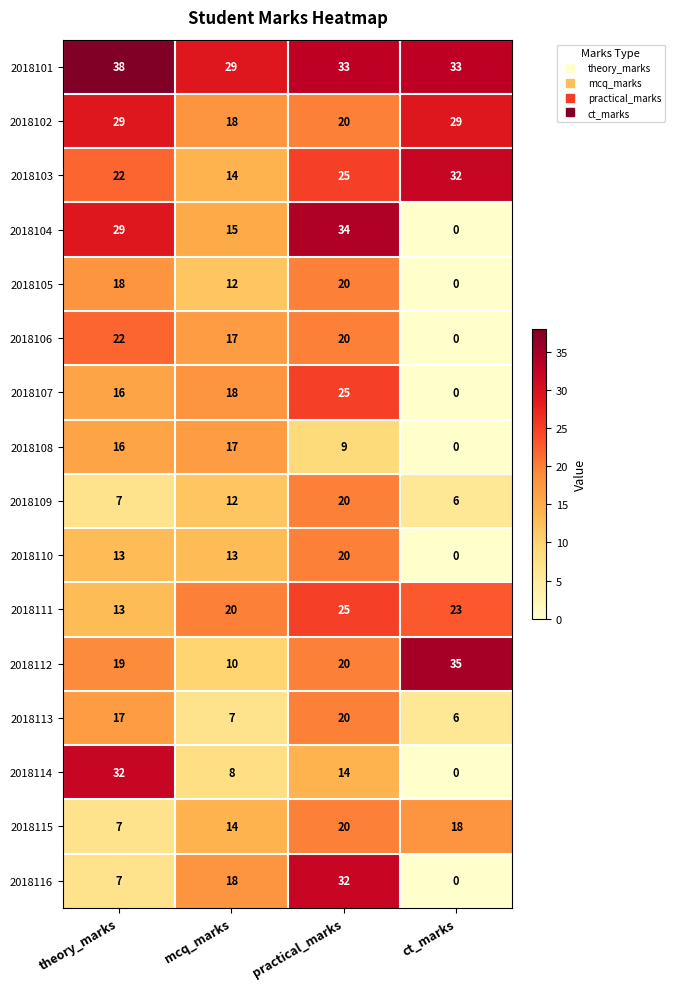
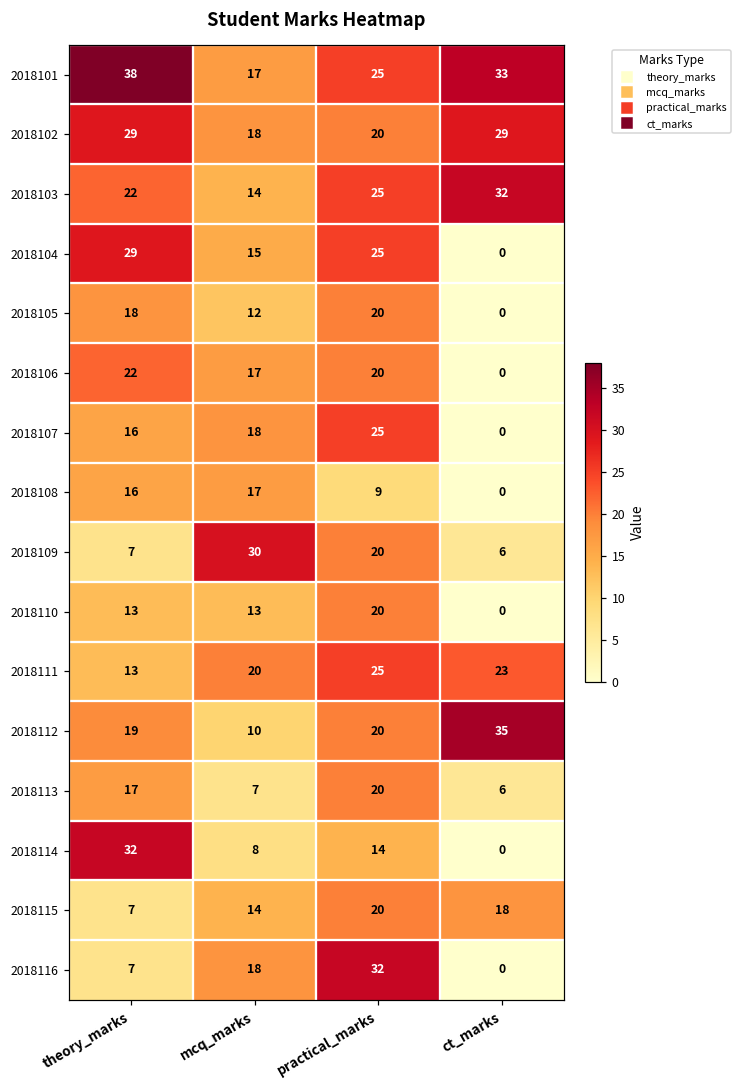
2018101, mcq_marks: 29 -> 17
2018101, practical_marks: 33 -> 25
2018104, practical_marks: 34 -> 25
2018109, mcq_marks: 12 -> 30
